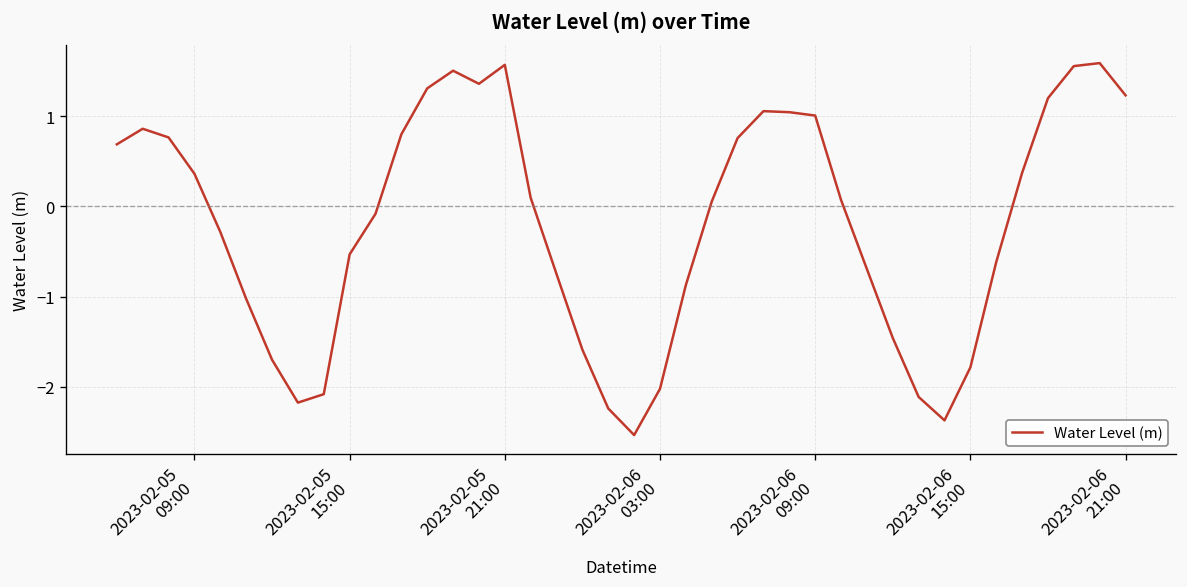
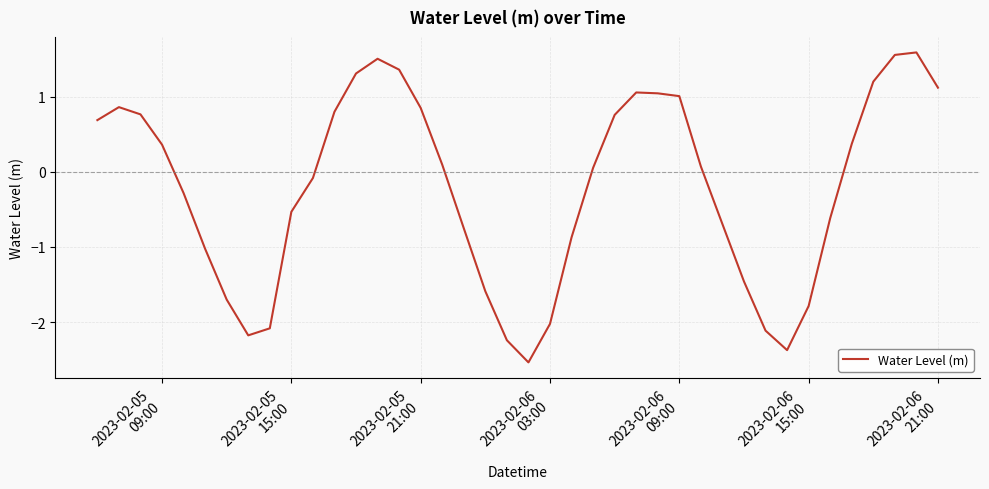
2023-02-05 21:00: 1.6 -> 0.9
2023-02-06 21:00: 1.2 -> 1.1
